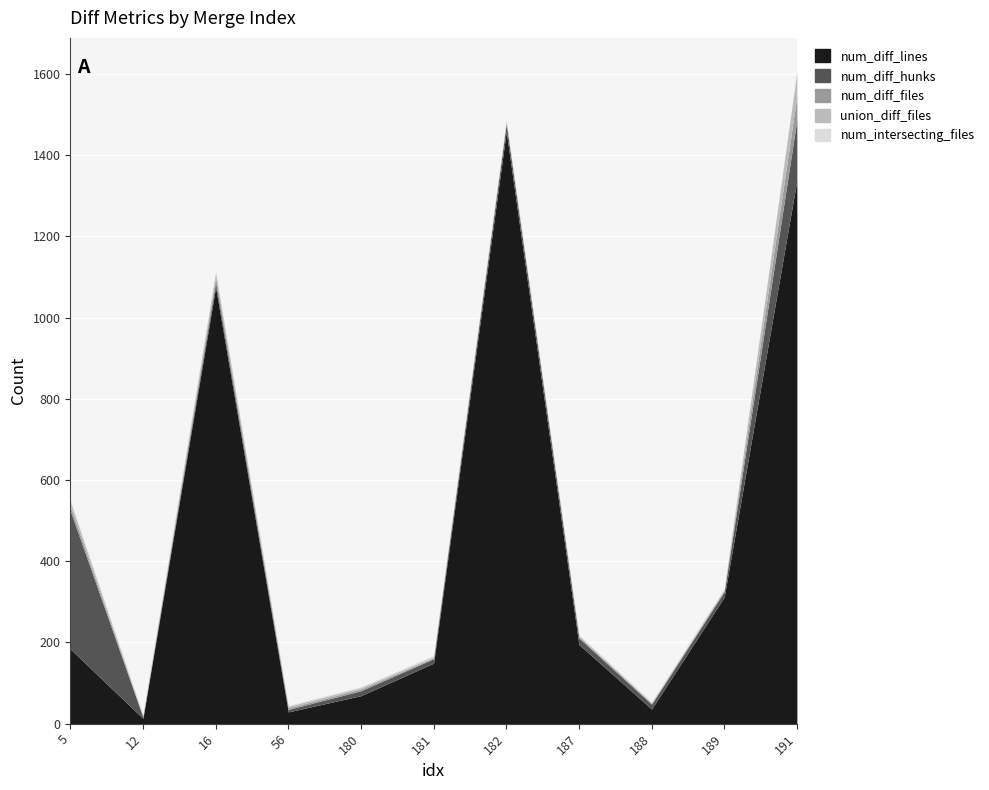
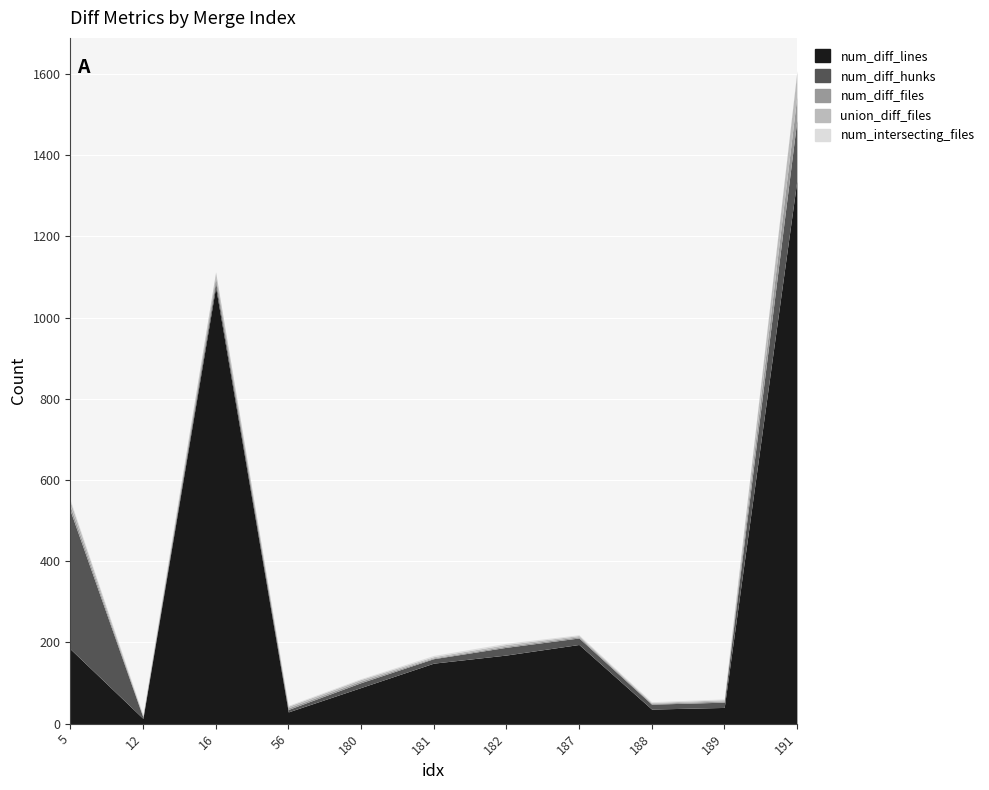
num_diff_lines, 180: 70 -> 90
num_diff_lines, 182: 1460 -> 170
num_diff_lines, 189: 310 -> 40
